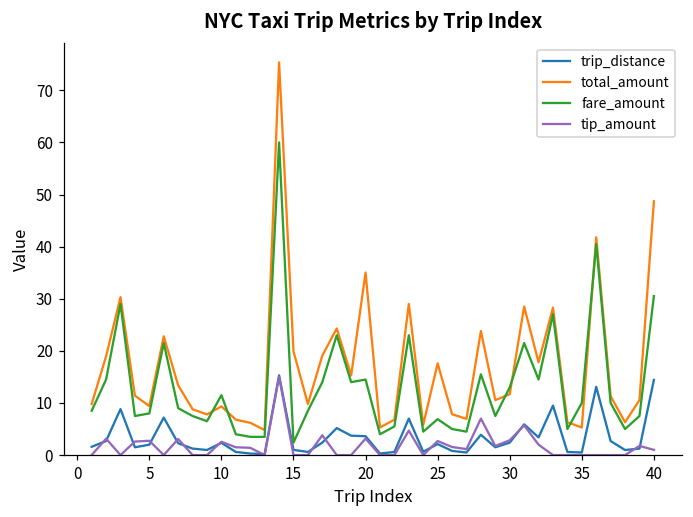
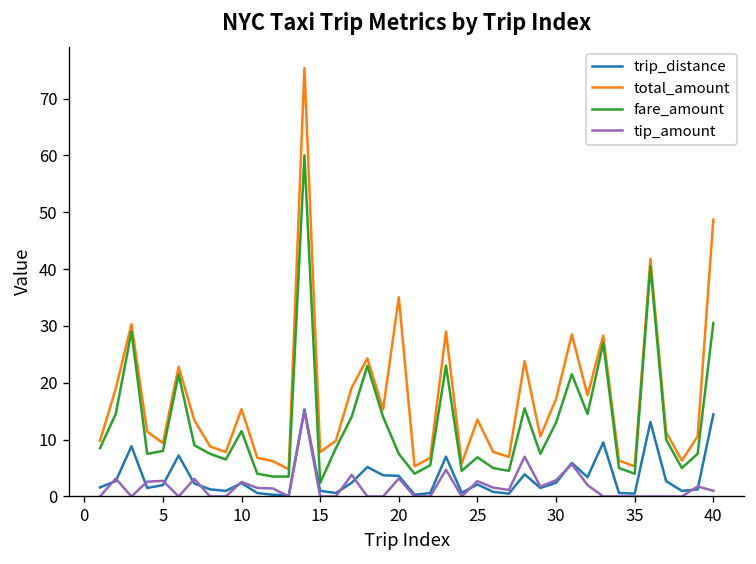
total_amount, 10: 9 -> 15
total_amount, 15: 20 -> 8
fare_amount, 20: 15 -> 8
total_amount, 25: 18 -> 14
total_amount, 30: 12 -> 17
fare_amount, 35: 10 -> 4
